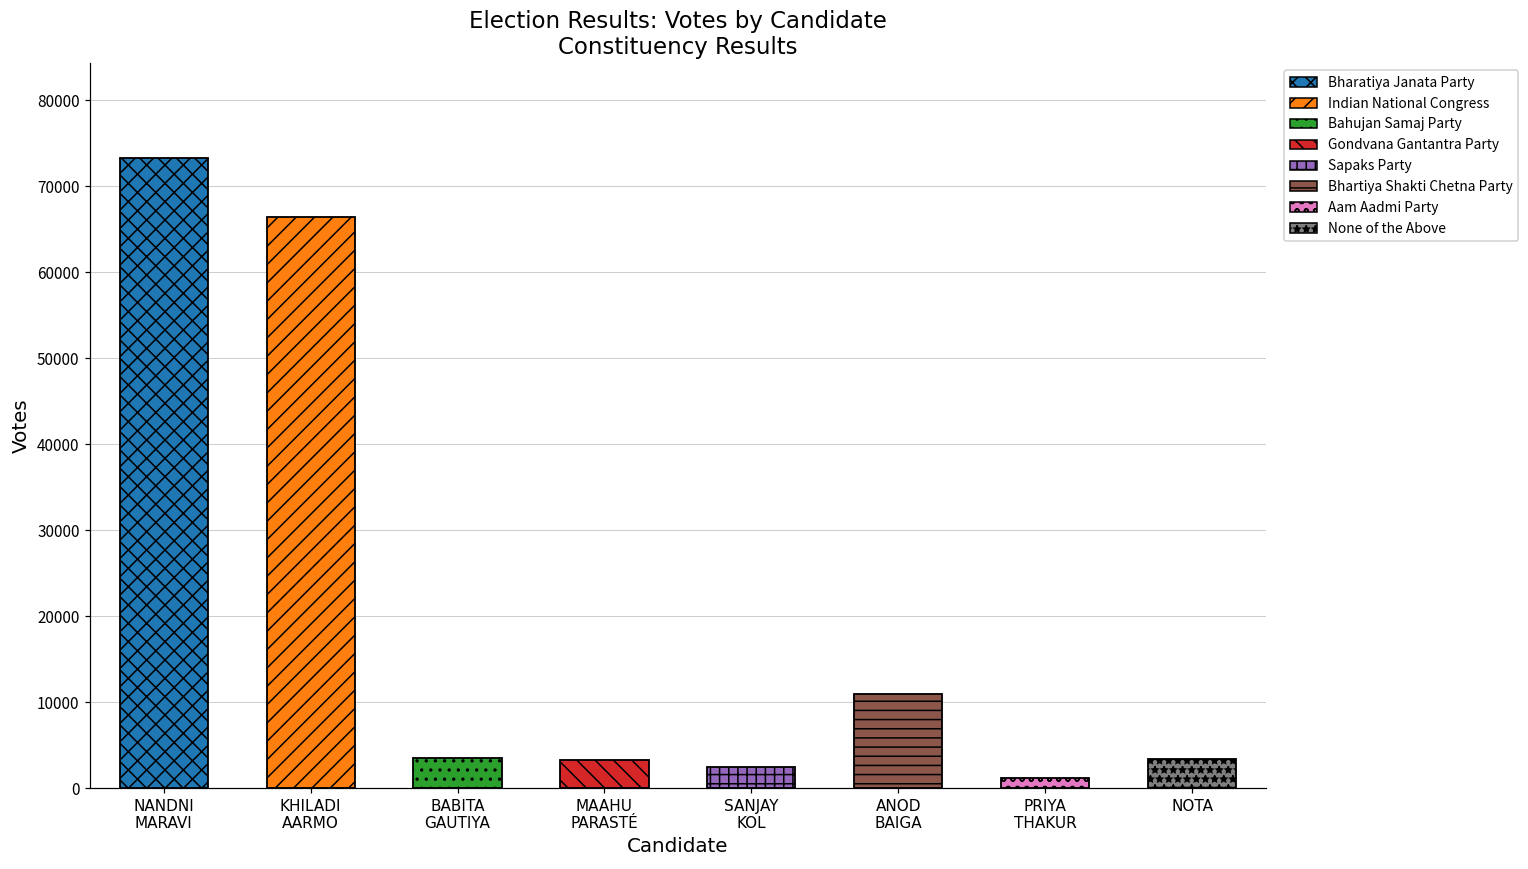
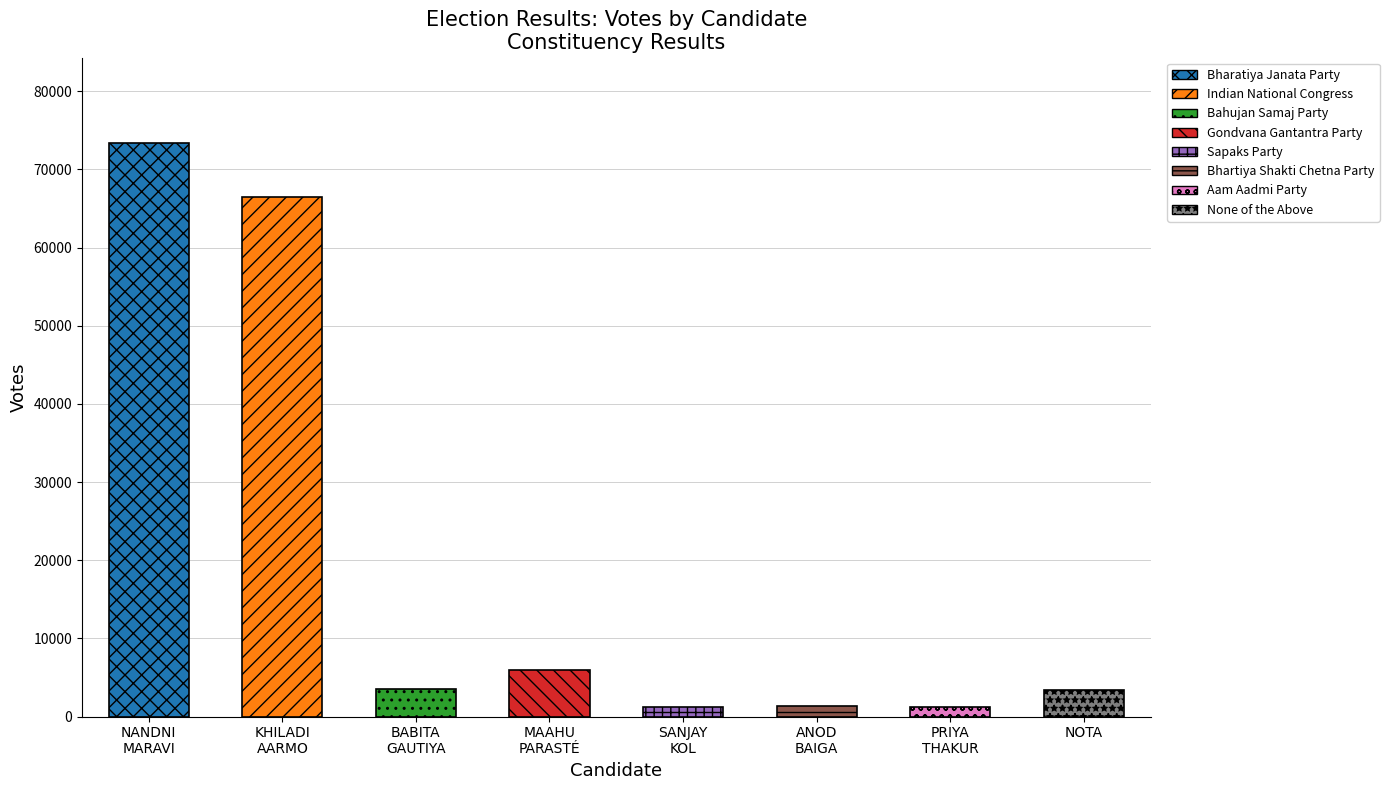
MAAHU PARASTÉ: 3000 -> 6000
SANJAY KOL: 2000 -> 1000
ANOD BAIGA: 11000 -> 1000
